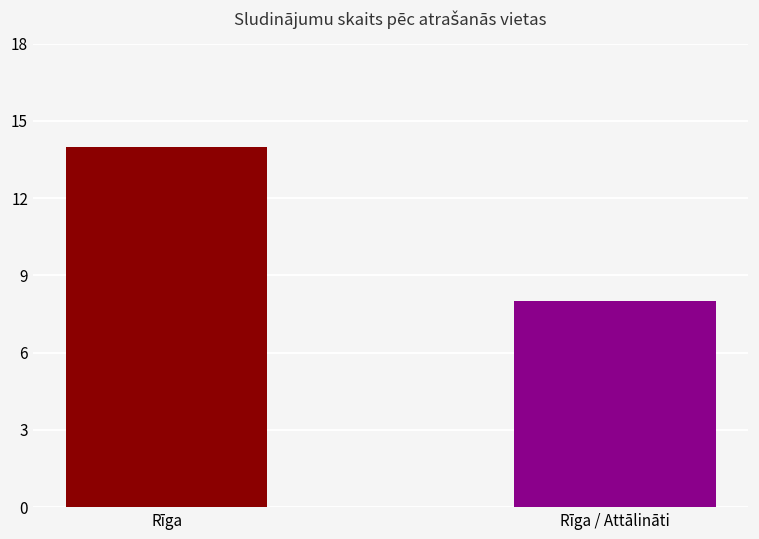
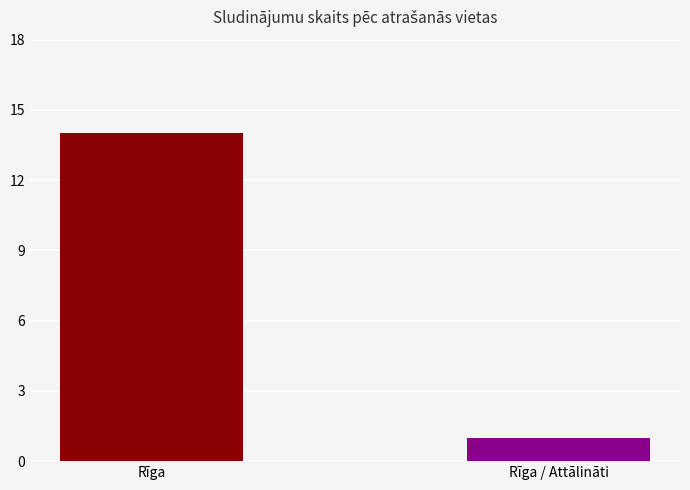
Rīga / Attālināti: 8 -> 1
